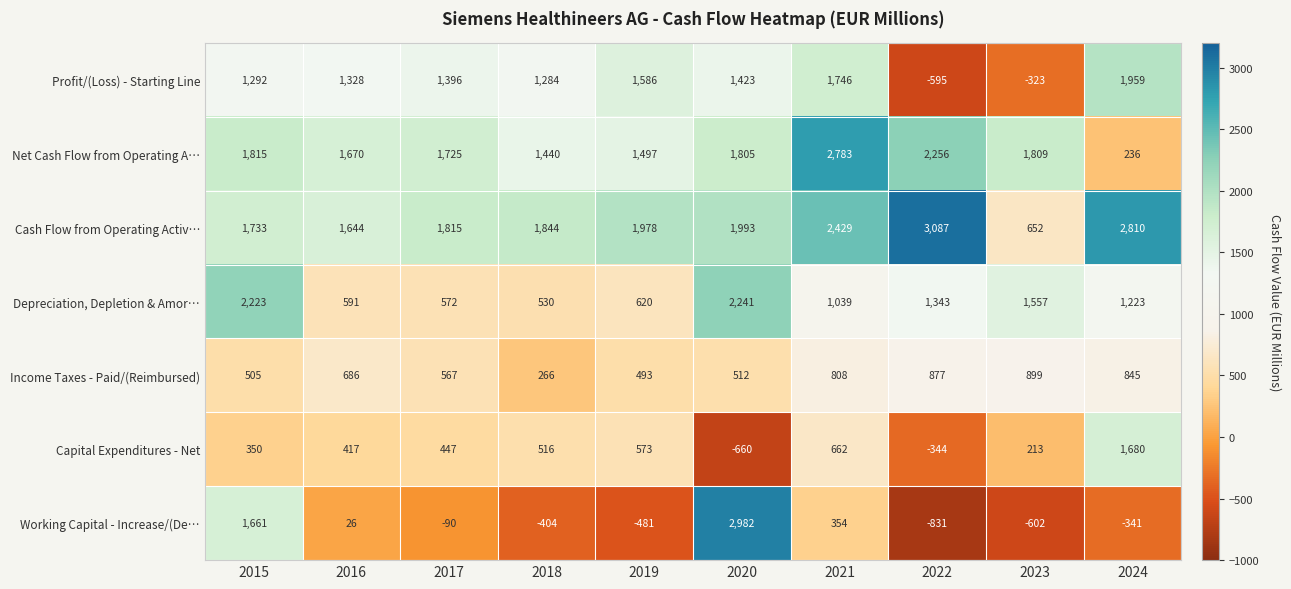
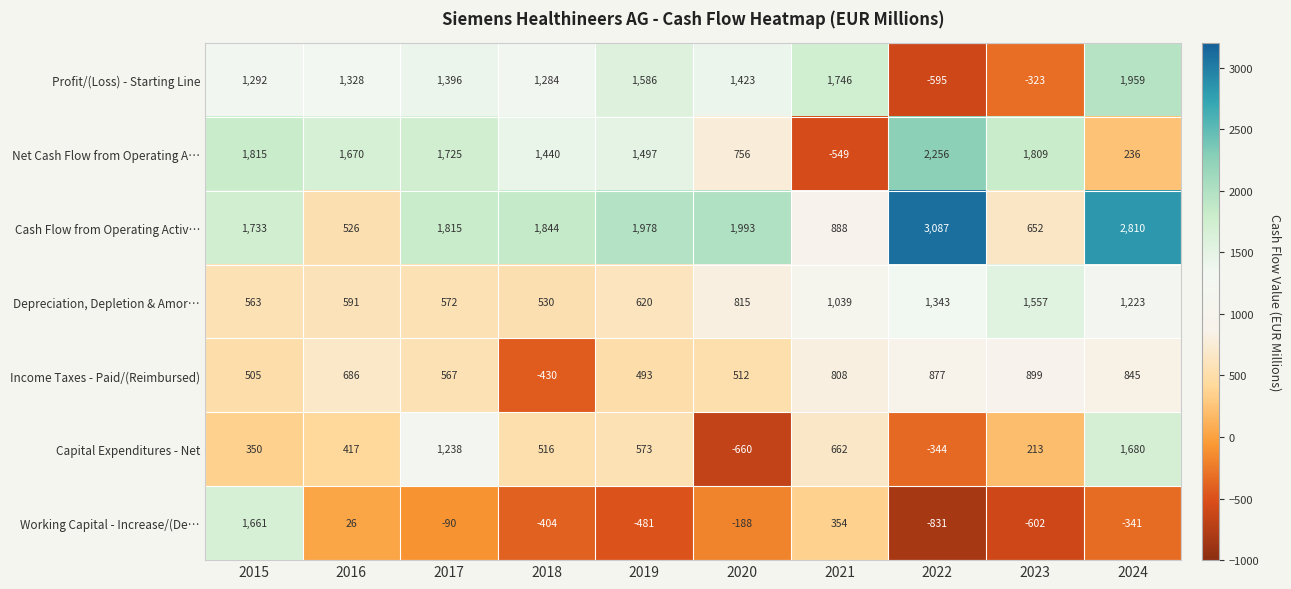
Net Cash Flow from Operating A…, 2020: 1,805 -> 756
Net Cash Flow from Operating A…, 2021: 2,783 -> -549
Cash Flow from Operating Activ…, 2016: 1,644 -> 526
Cash Flow from Operating Activ…, 2021: 2,429 -> 888
Depreciation, Depletion & Amor…, 2015: 2,223 -> 563
Depreciation, Depletion & Amor…, 2020: 2,241 -> 815
Income Taxes - Paid/(Reimbursed), 2018: 266 -> -430
Capital Expenditures - Net, 2017: 447 -> 1,238
Working Capital - Increase/(De…, 2020: 2,982 -> -188
